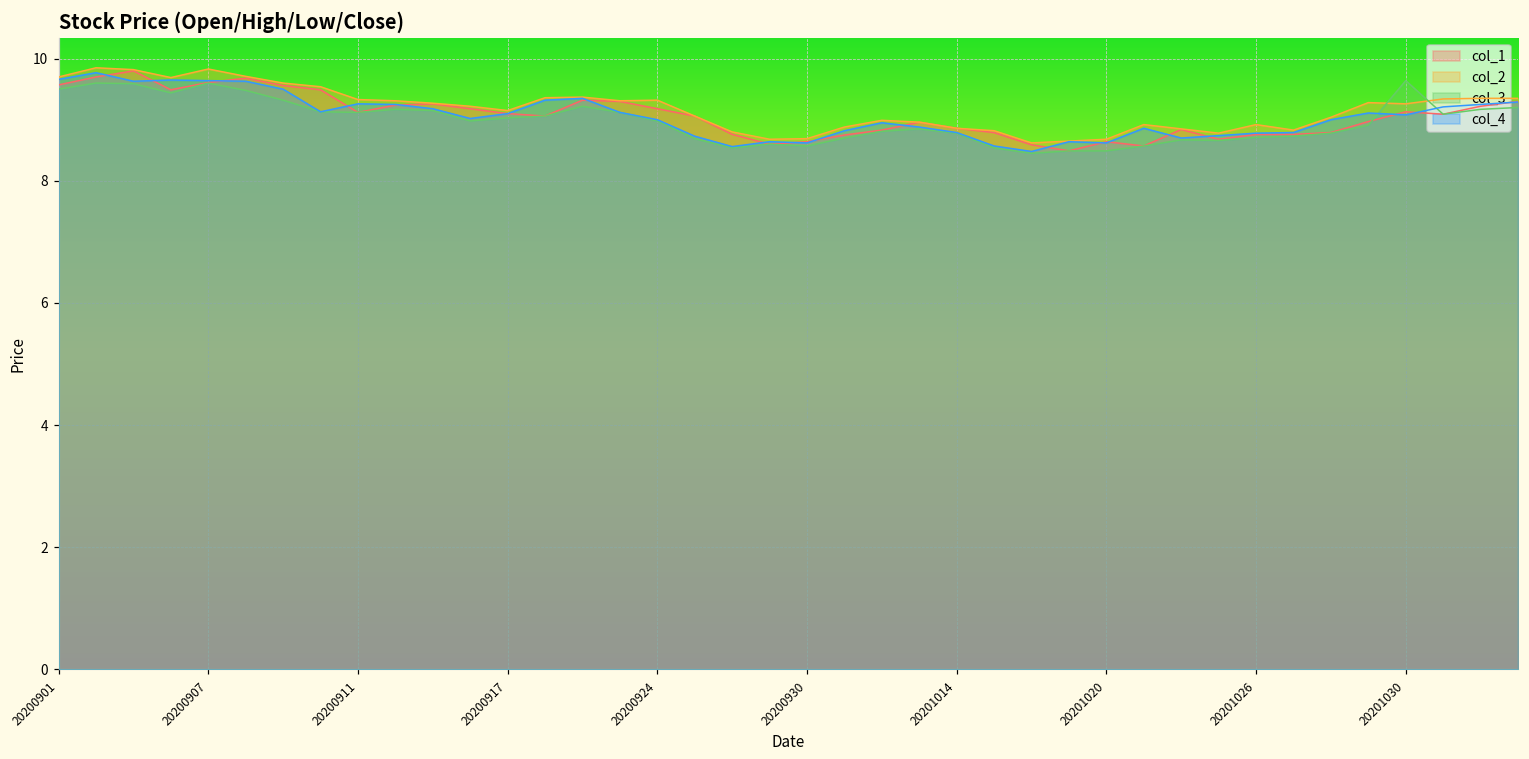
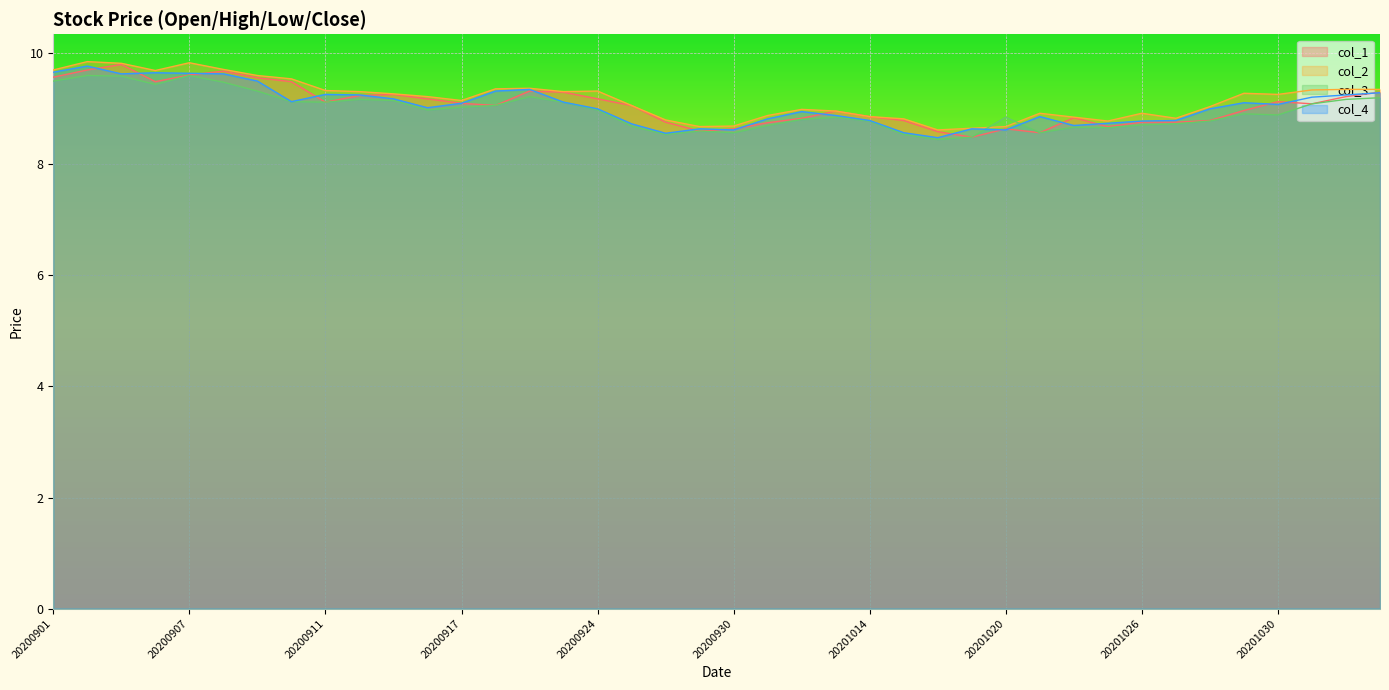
col_3, 20201020: 8.5 -> 8.9
col_3, 20201030: 9.6 -> 8.9
